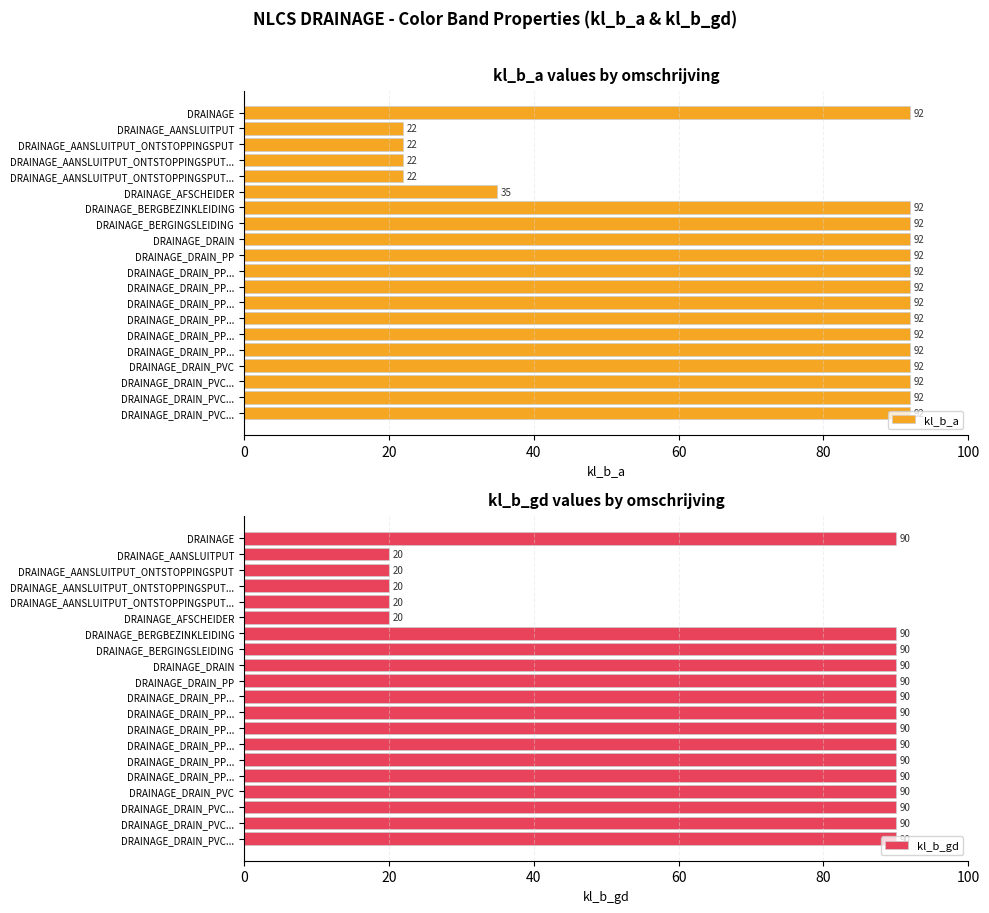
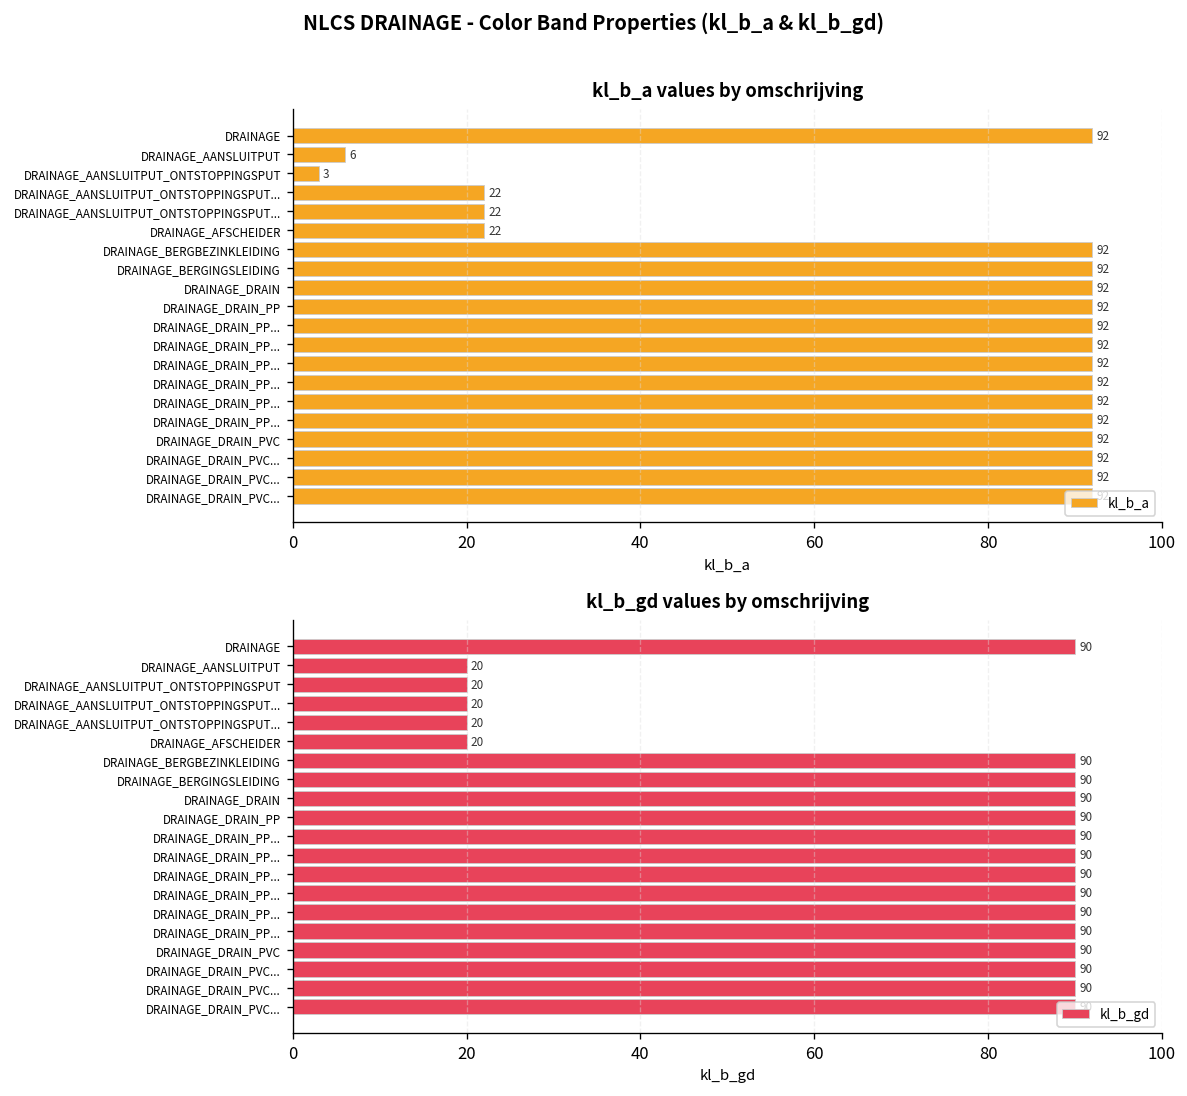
kl_b_a values by omschrijving, DRAINAGE_AANSLUITPUT: 22 -> 6
kl_b_a values by omschrijving, DRAINAGE_AANSLUITPUT_ONTSTOPPINGSPUT: 22 -> 3
kl_b_a values by omschrijving, DRAINAGE_AFSCHEIDER: 35 -> 22
